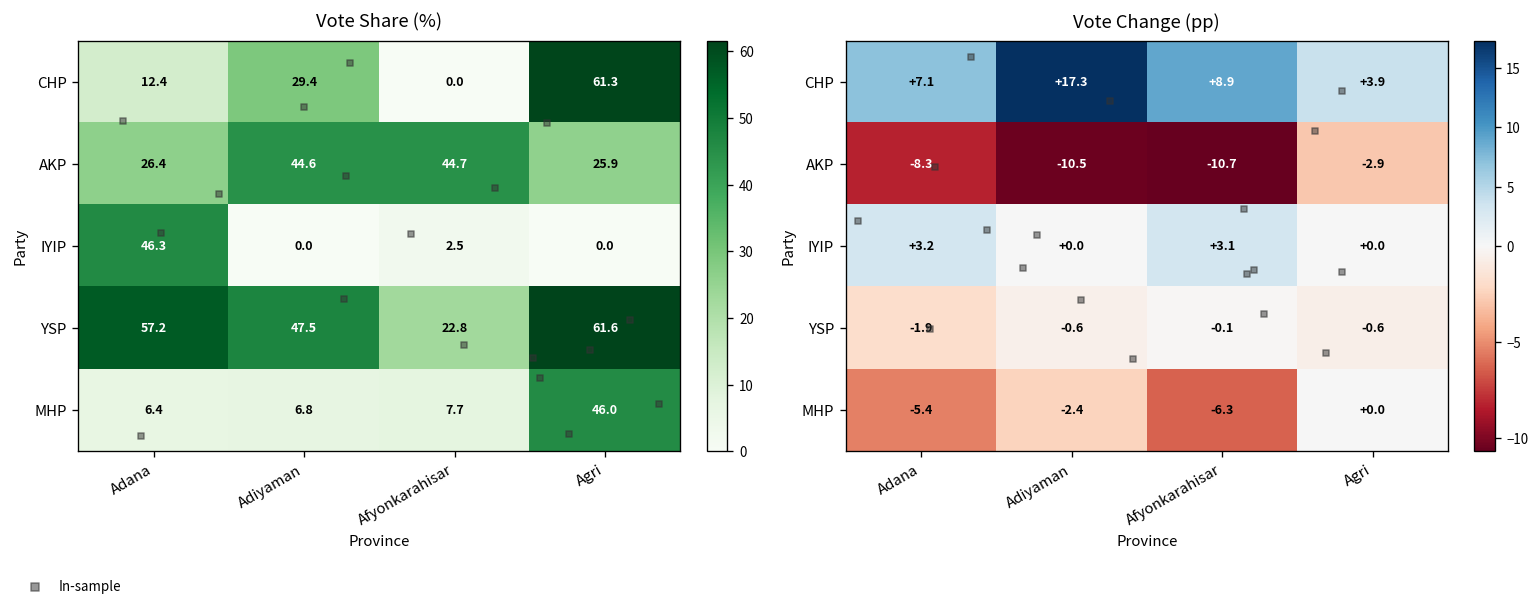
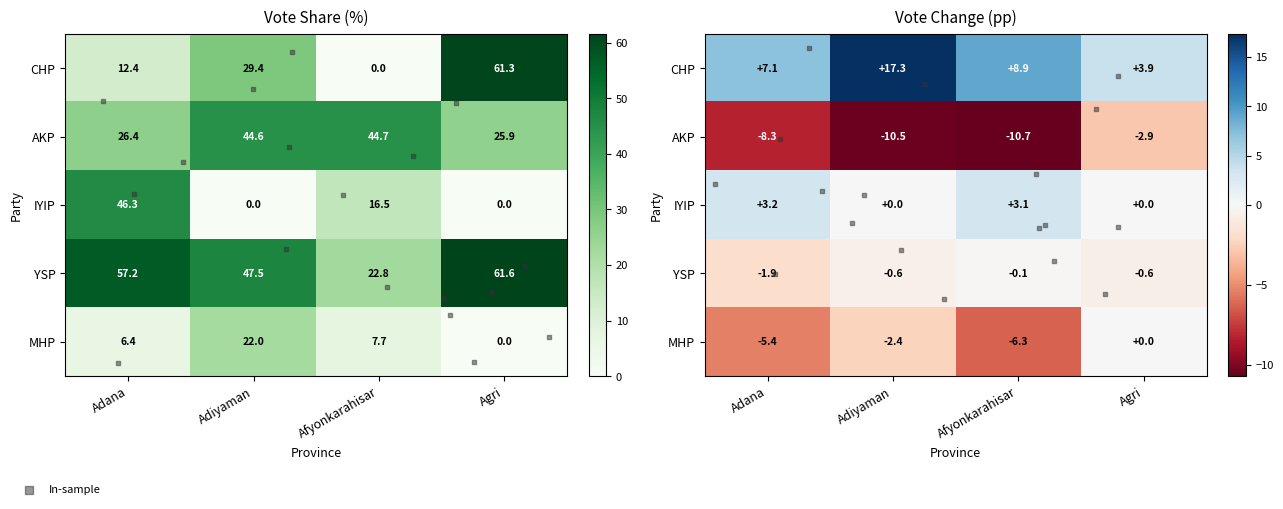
Vote Share (%), IYIP, Afyonkarahisar: 2.5 -> 16.5
Vote Share (%), MHP, Adiyaman: 6.8 -> 22.0
Vote Share (%), MHP, Agri: 46.0 -> 0.0
